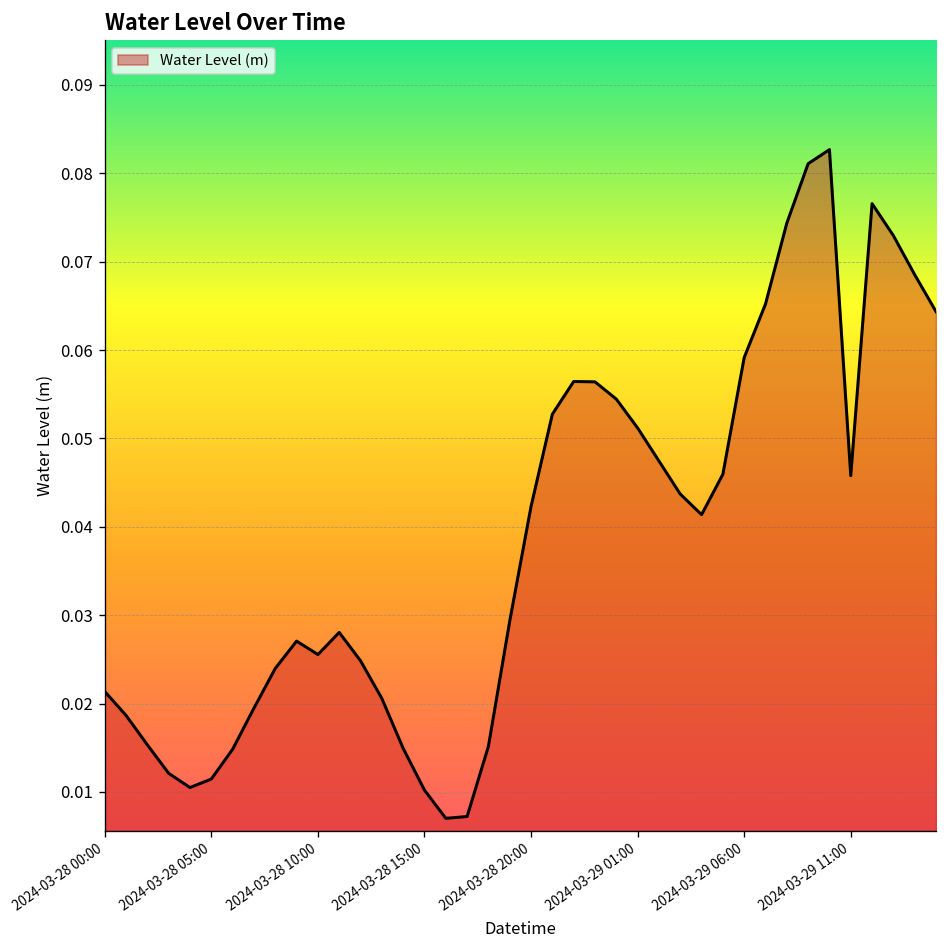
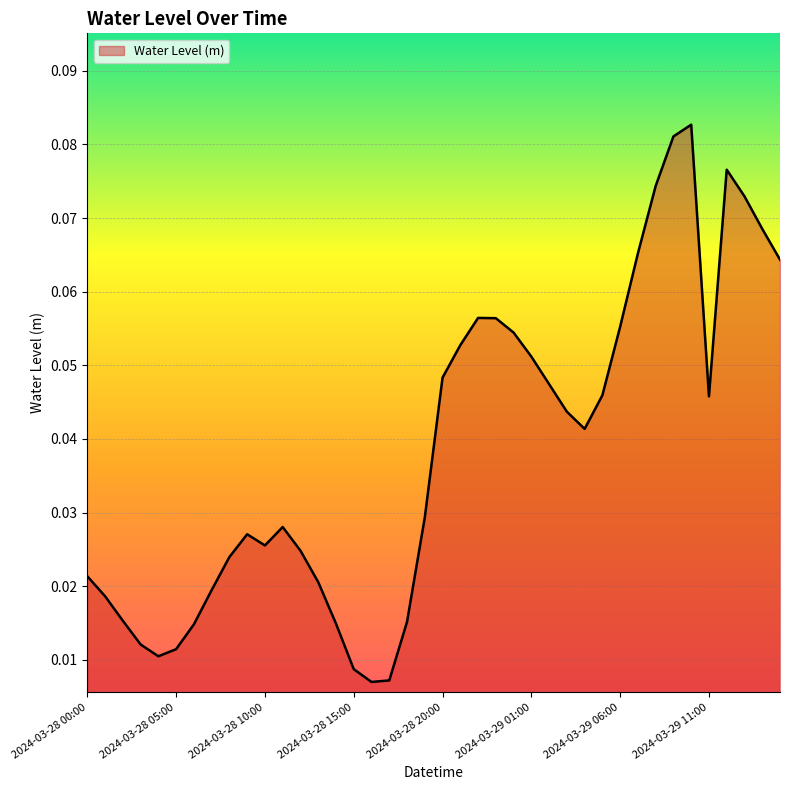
2024-03-28 15:00: 0.010 -> 0.009
2024-03-28 20:00: 0.042 -> 0.048
2024-03-29 06:00: 0.059 -> 0.055
